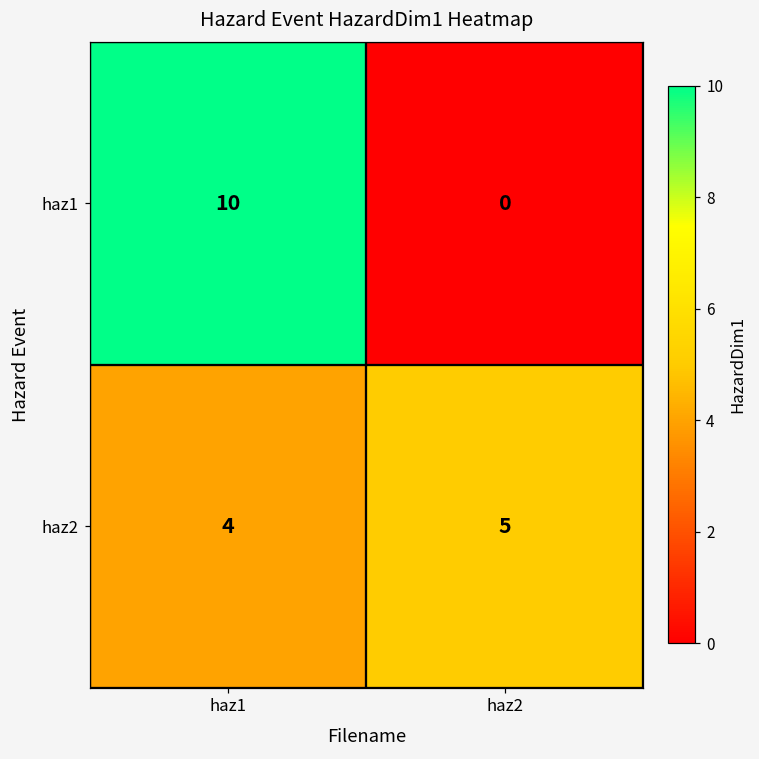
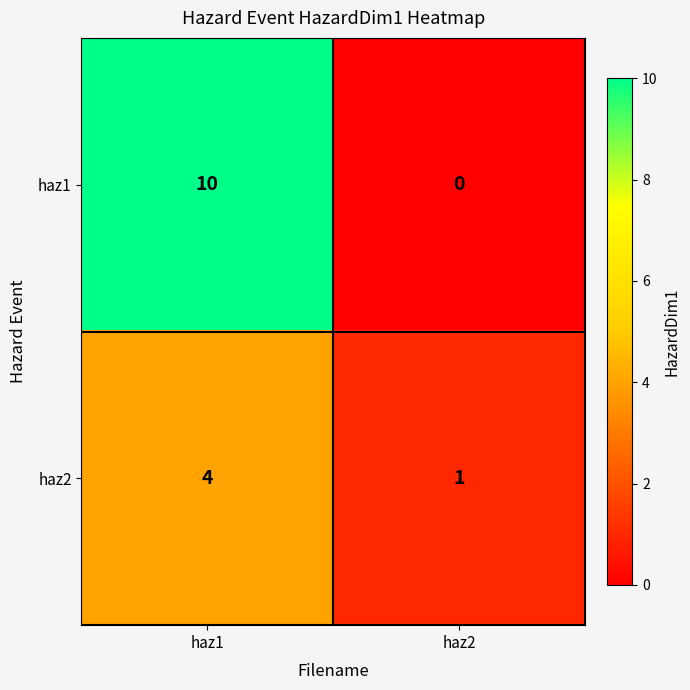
haz2, haz2: 5 -> 1
